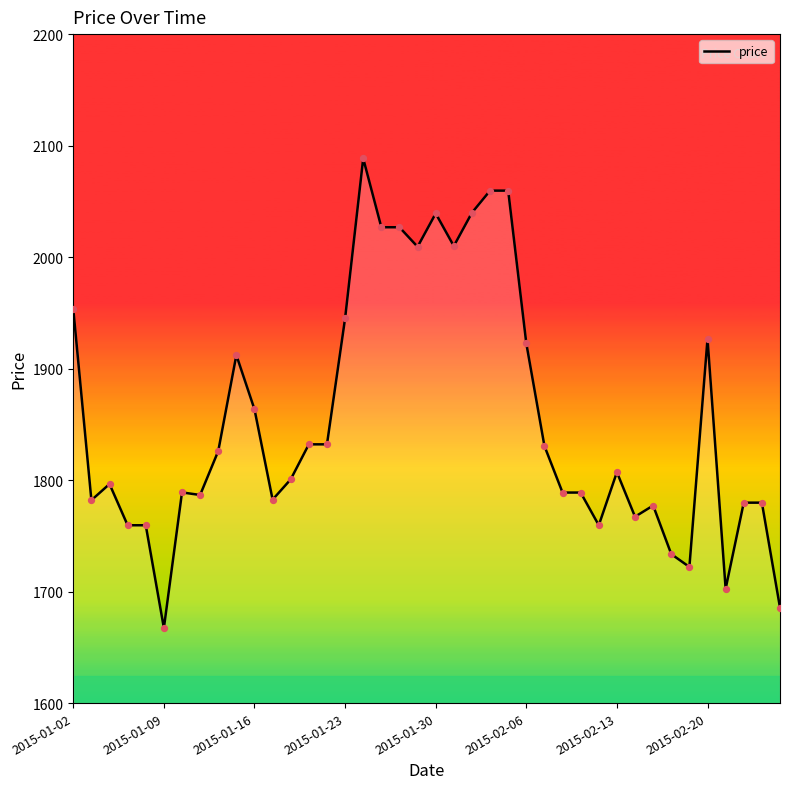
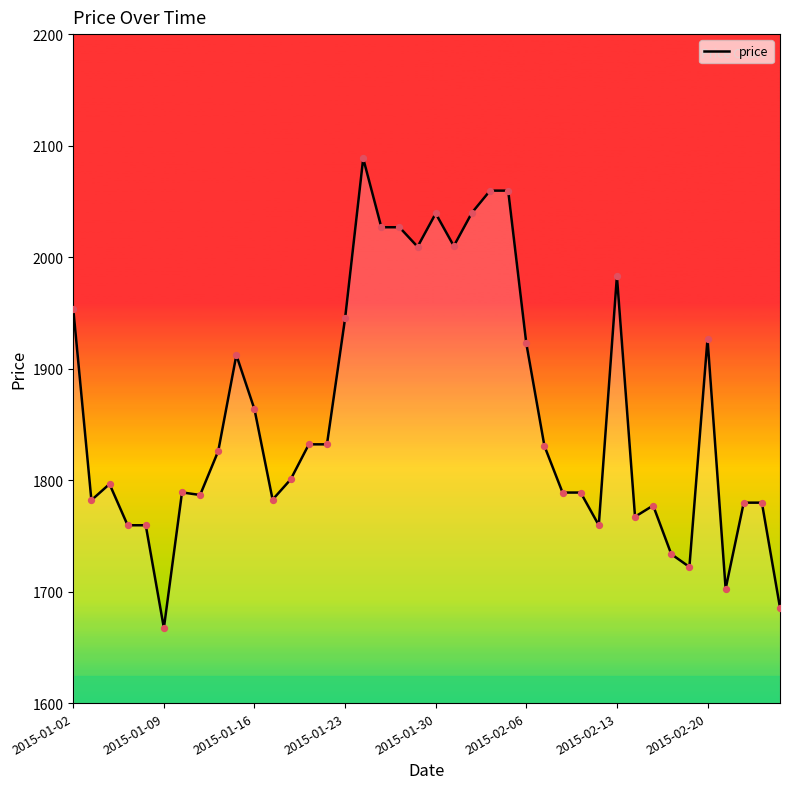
2015-02-13: 1807 -> 1983
